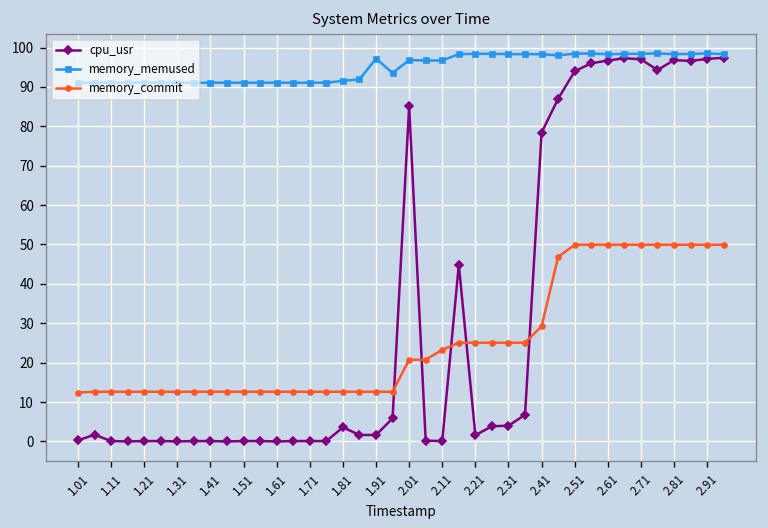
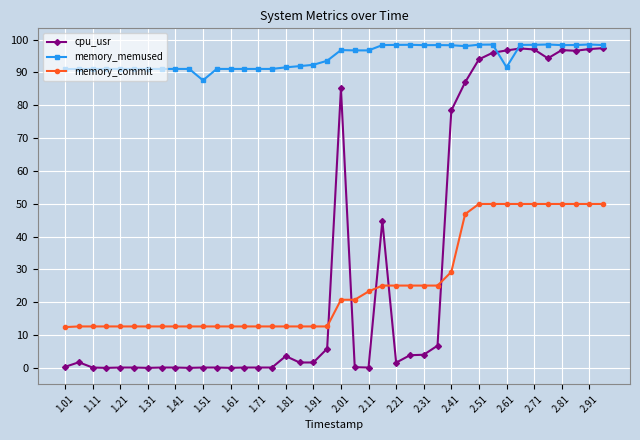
memory_memused, 1.51: 91 -> 88
memory_memused, 1.91: 97 -> 92
memory_memused, 2.61: 98 -> 92
